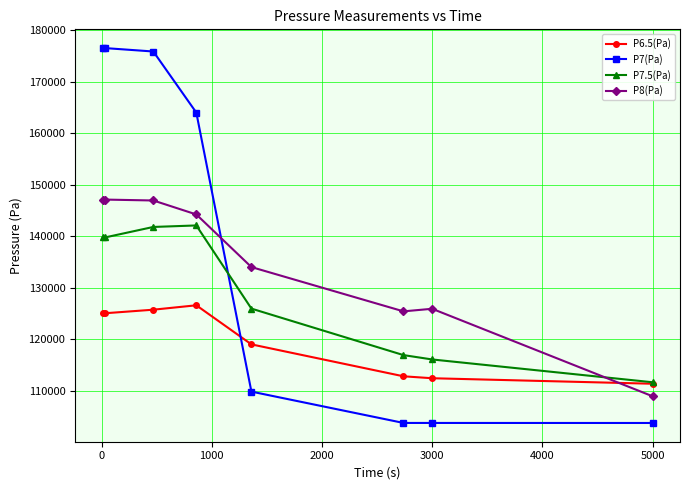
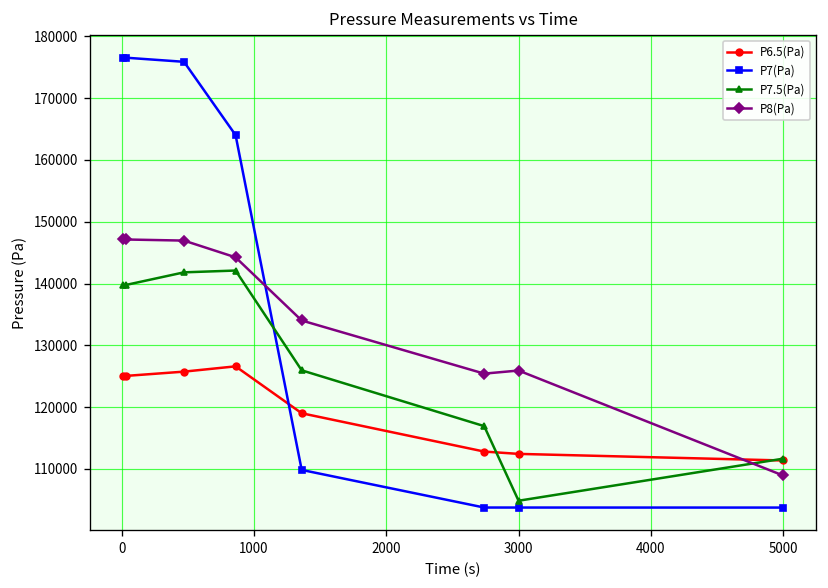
P7.5(Pa), 3000: 116000 -> 105000
